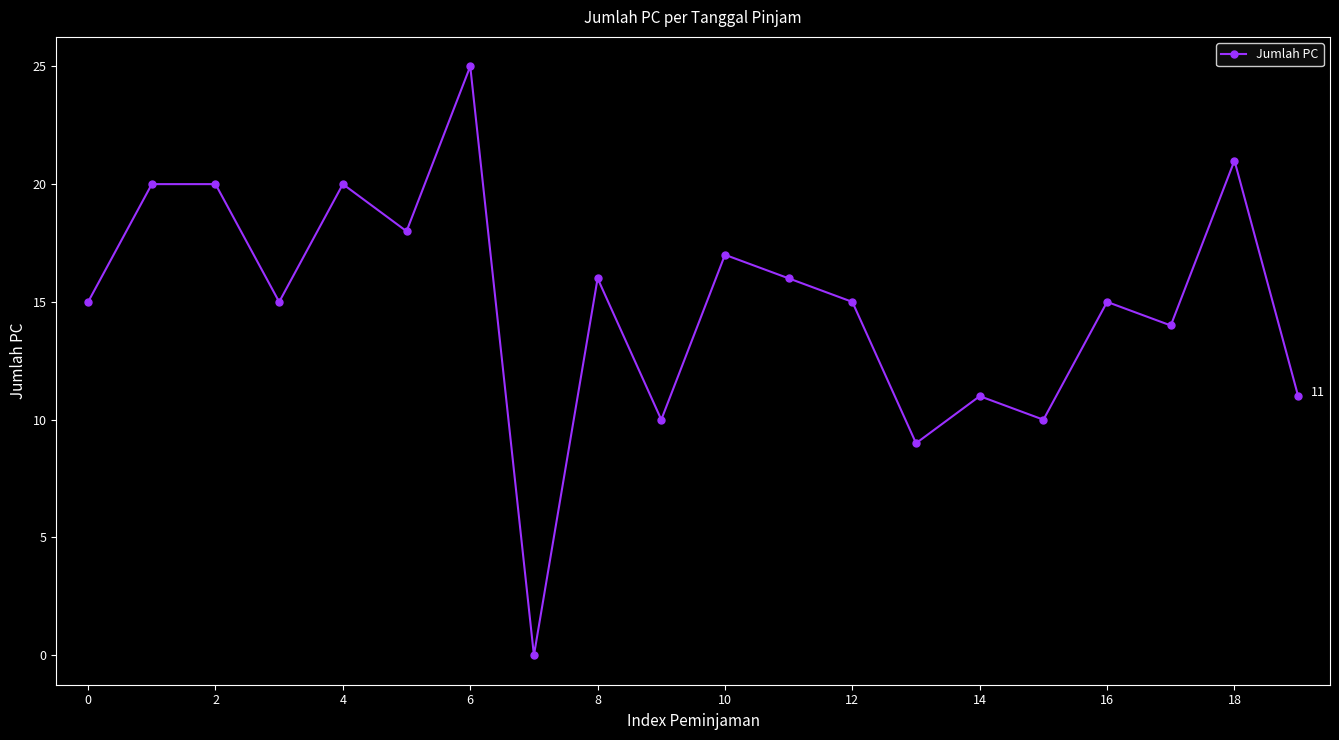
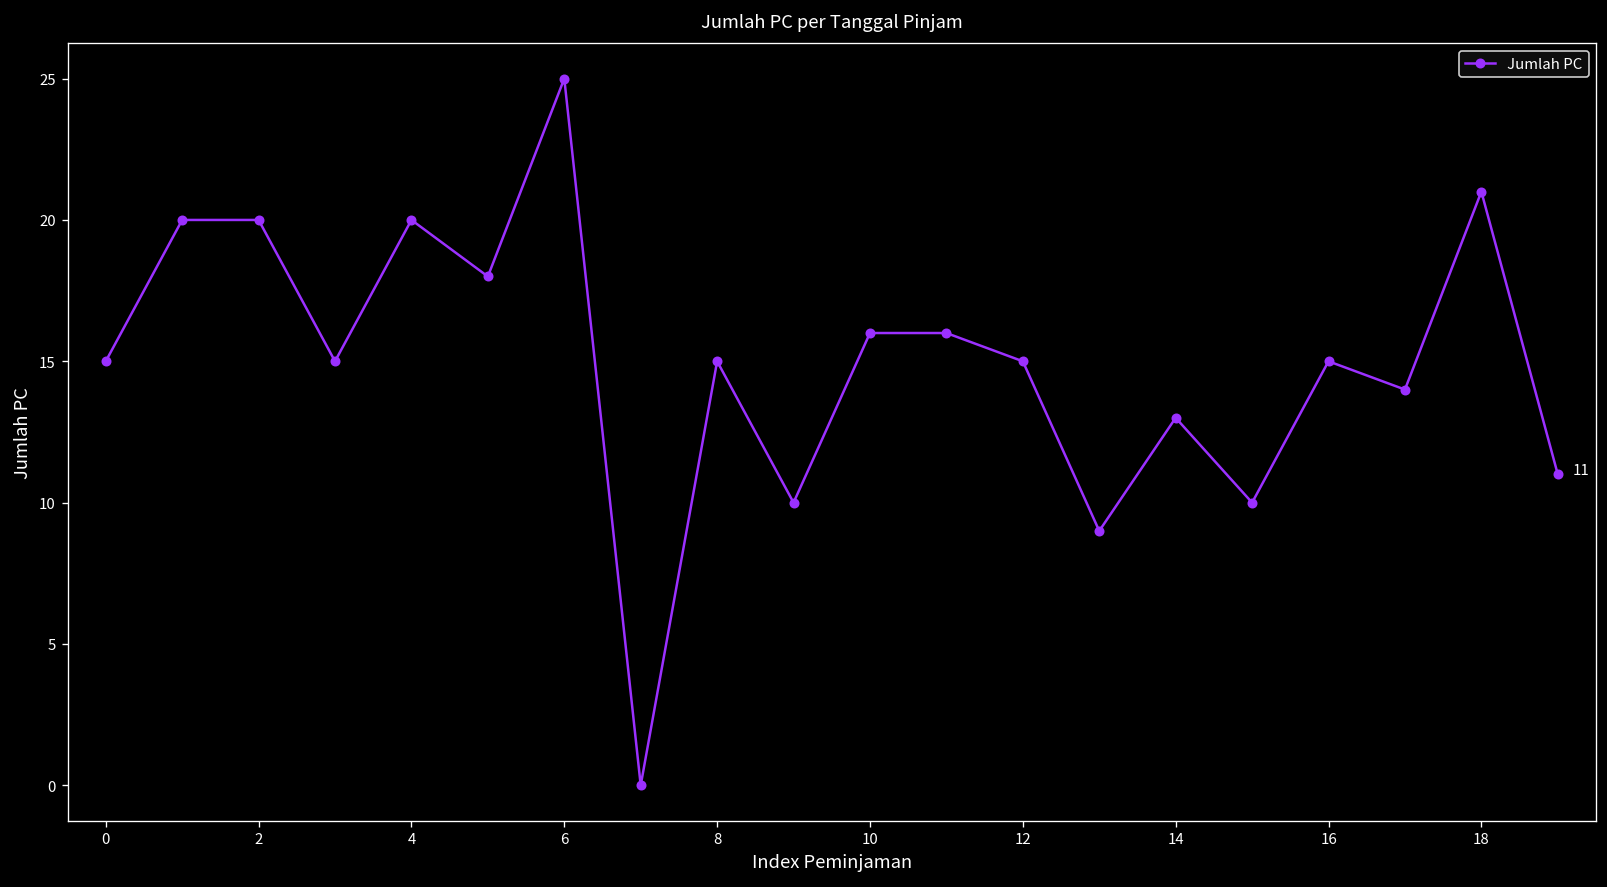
8: 16 -> 15
10: 17 -> 16
14: 11 -> 13
